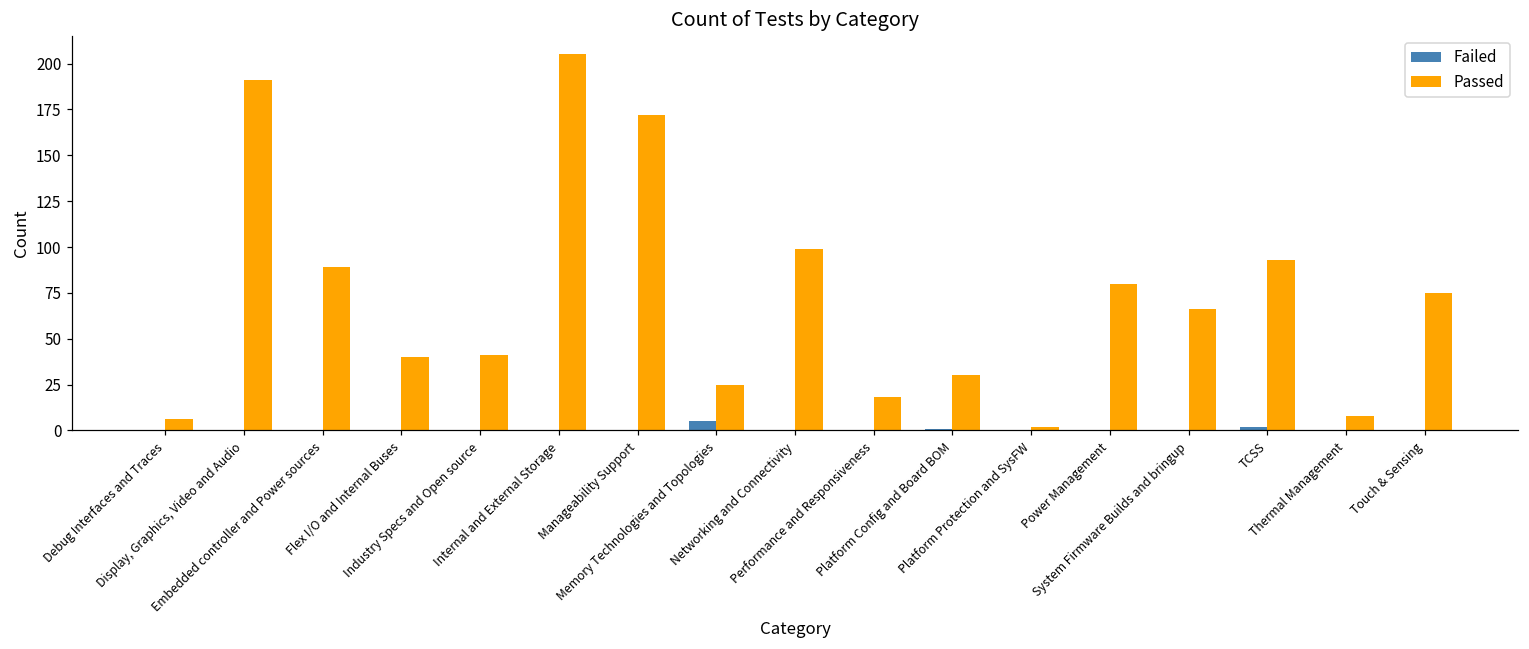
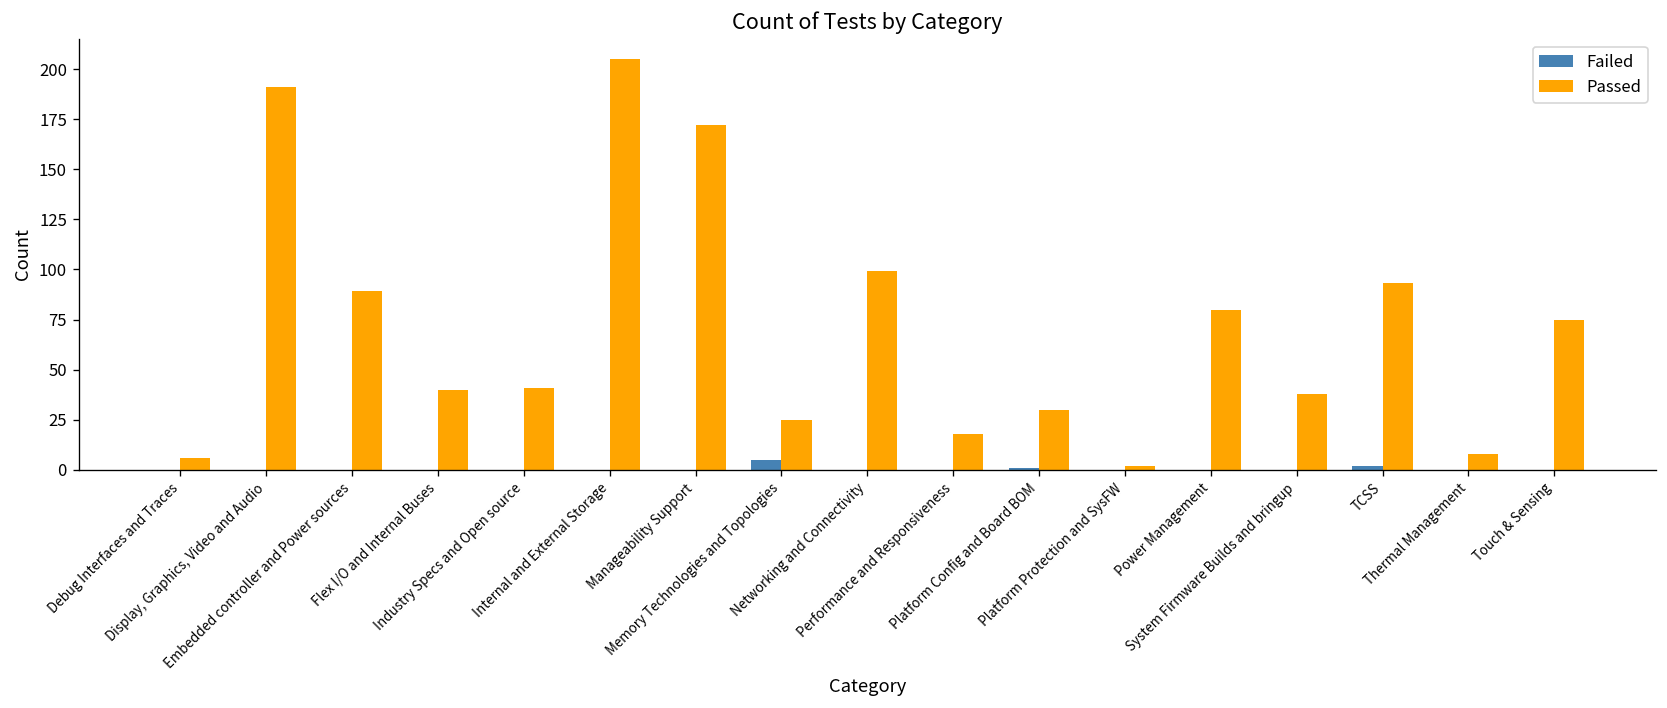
Passed, System Firmware Builds and bringup: 66 -> 38
